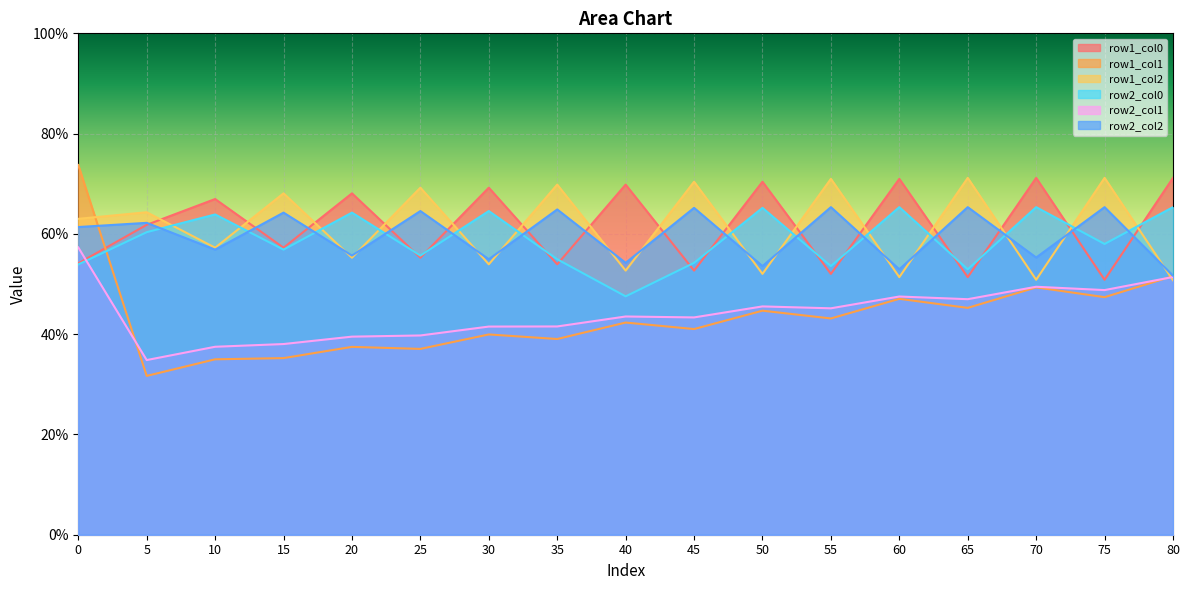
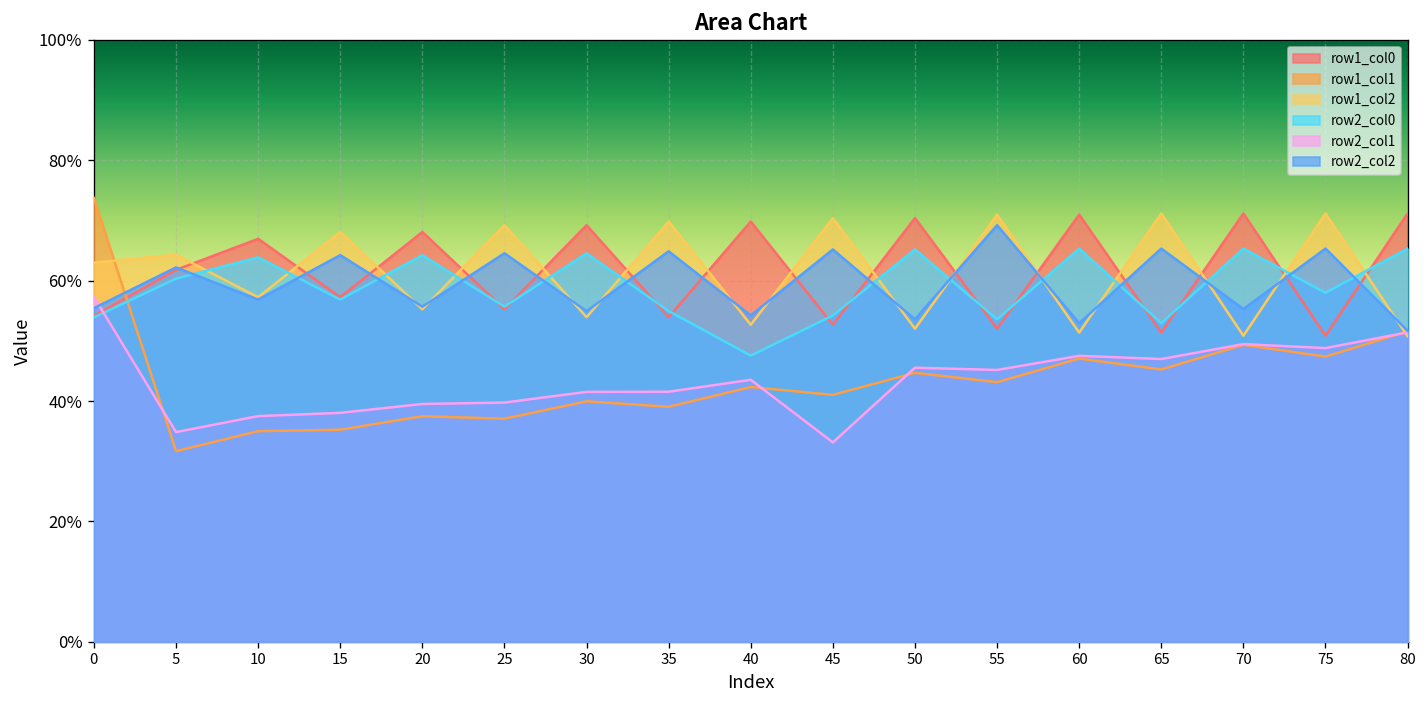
row2_col2, 0: 61% -> 55%
row2_col1, 45: 43% -> 33%
row2_col2, 55: 65% -> 69%
